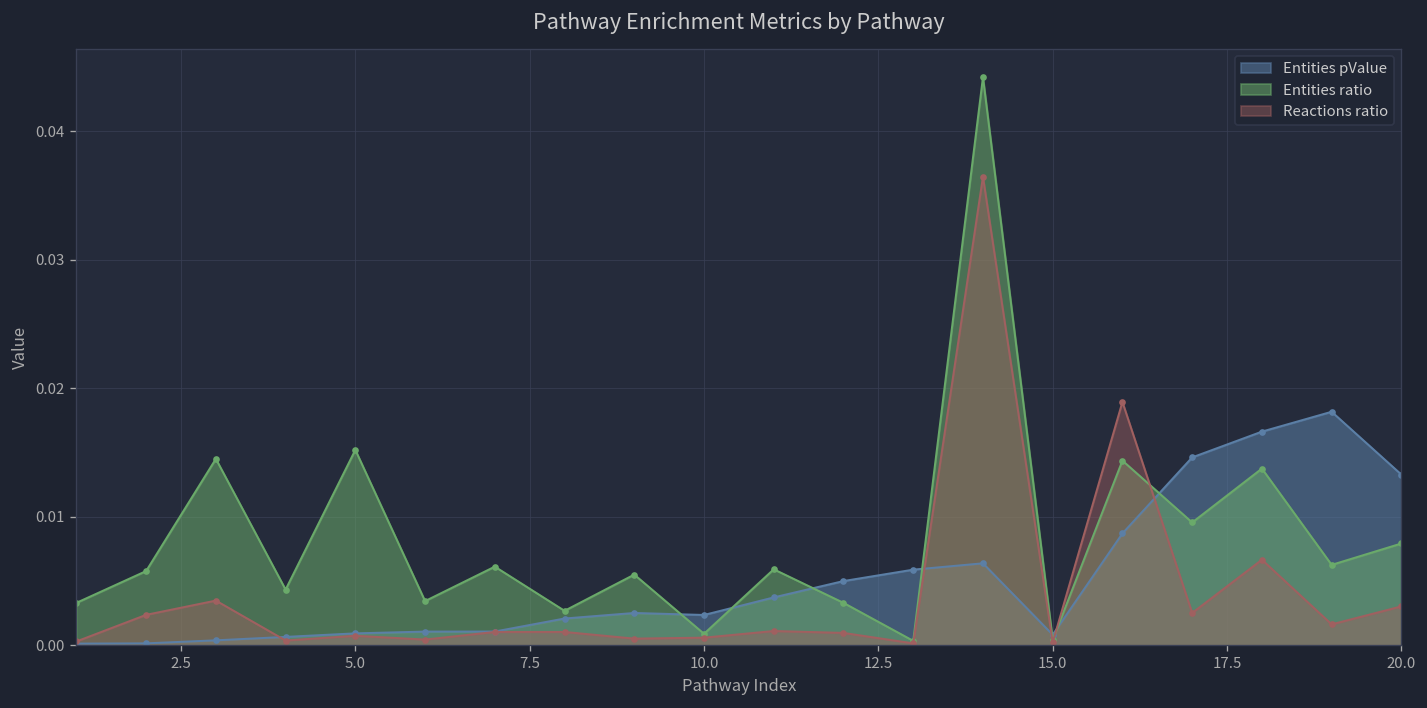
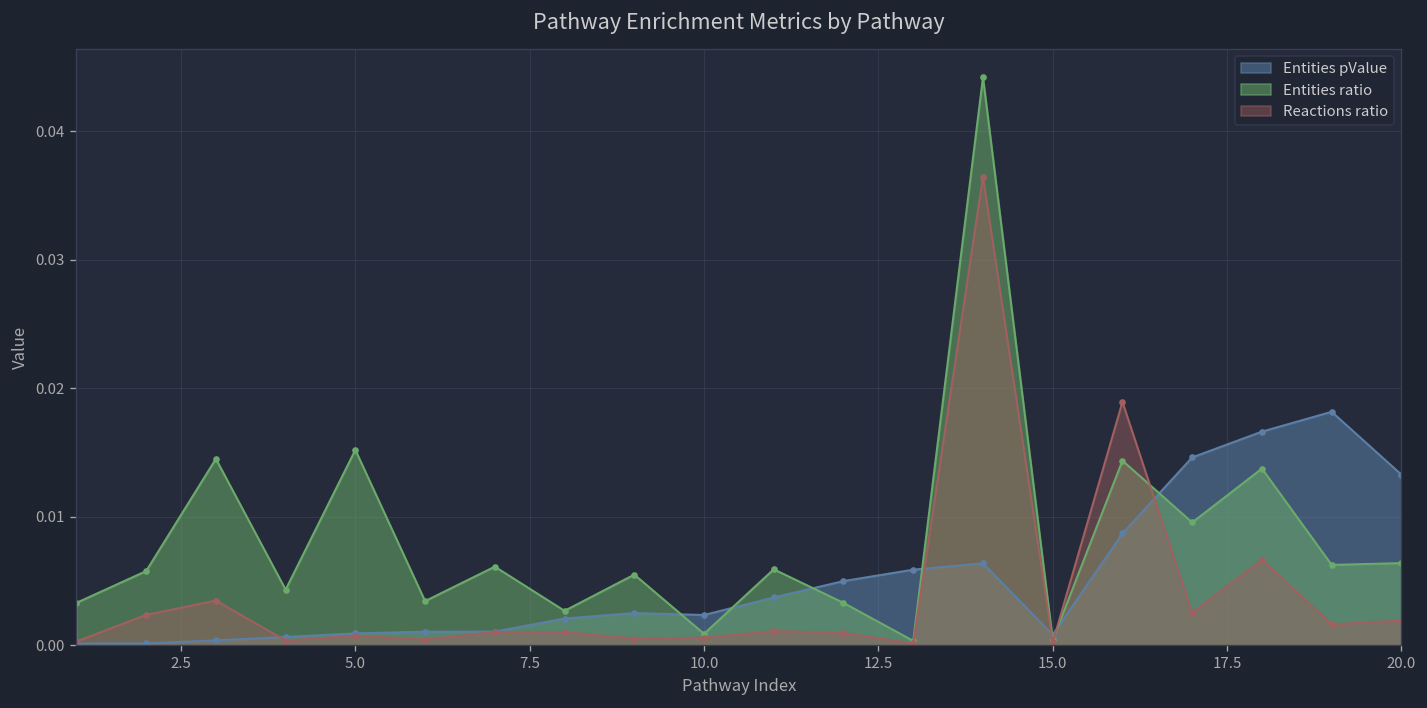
Entities ratio, 20.0: 0.0079 -> 0.0064
Reactions ratio, 20.0: 0.0030 -> 0.0019
